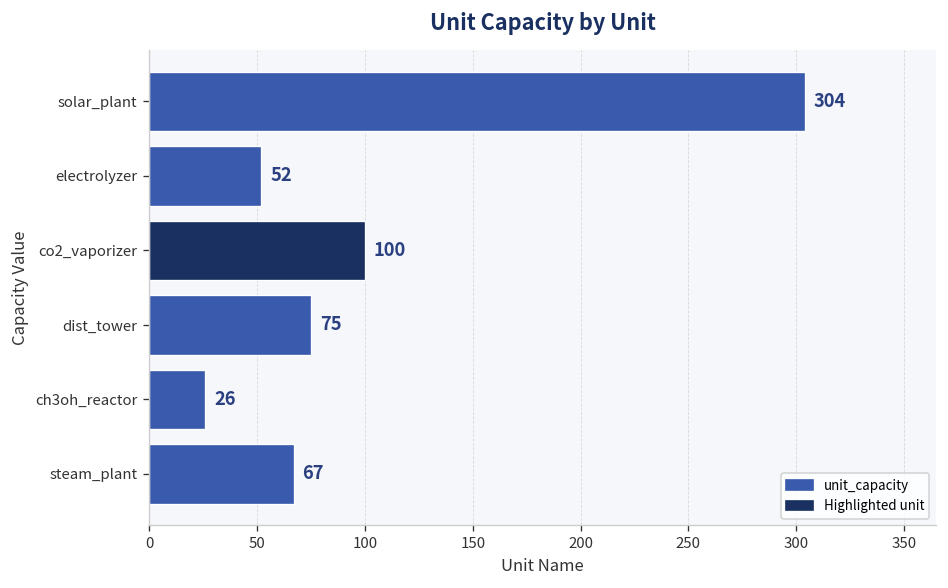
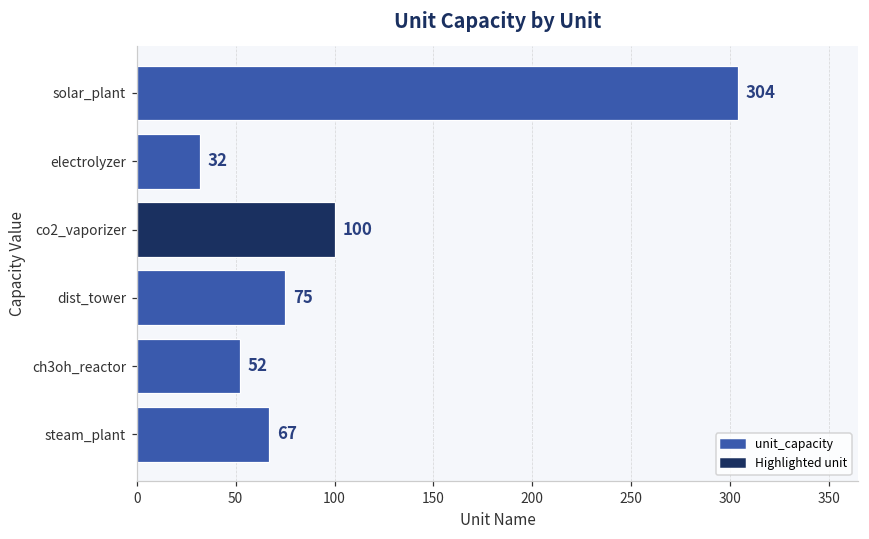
electrolyzer: 52 -> 32
ch3oh_reactor: 26 -> 52
